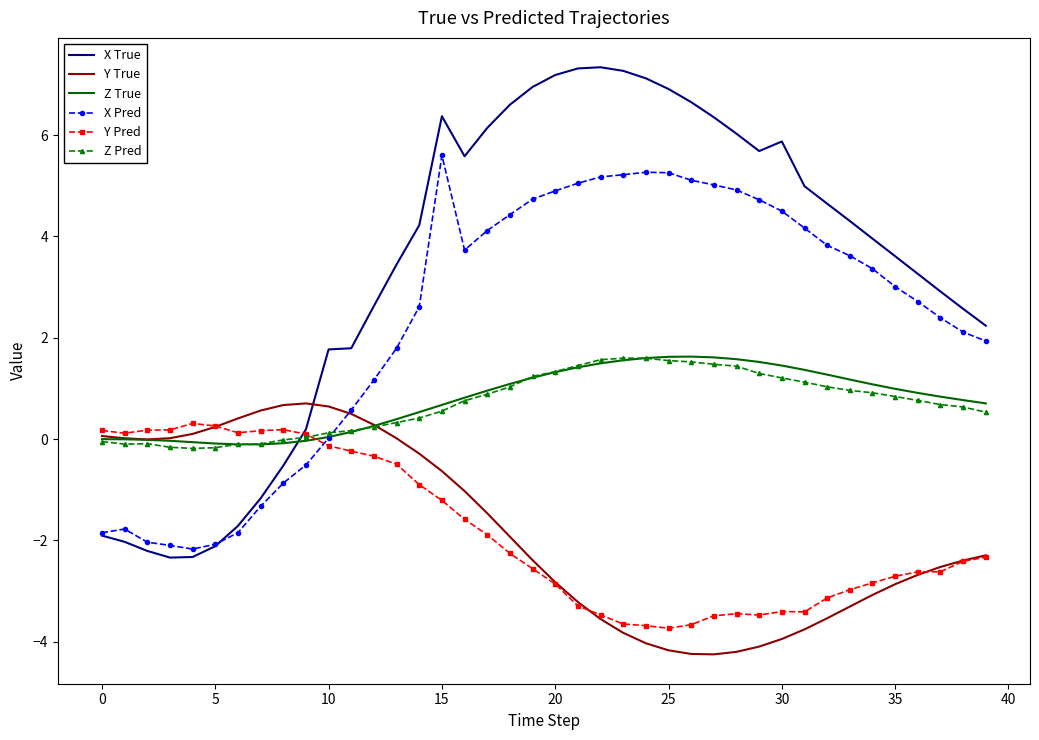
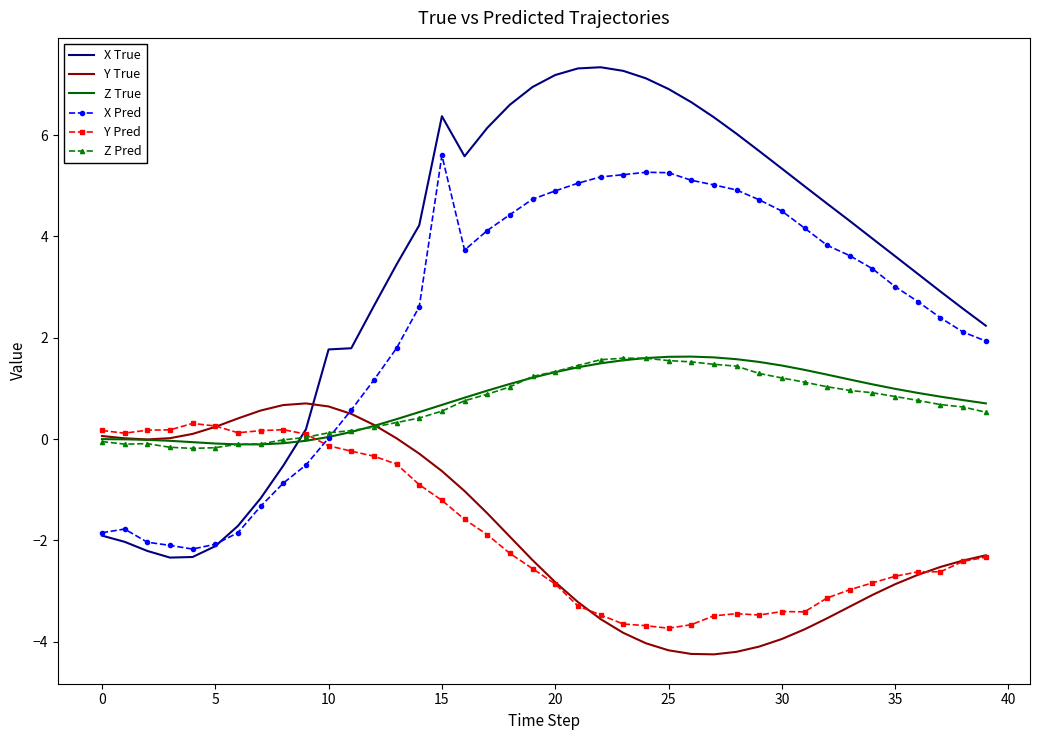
X True, 30: 5.9 -> 5.3
